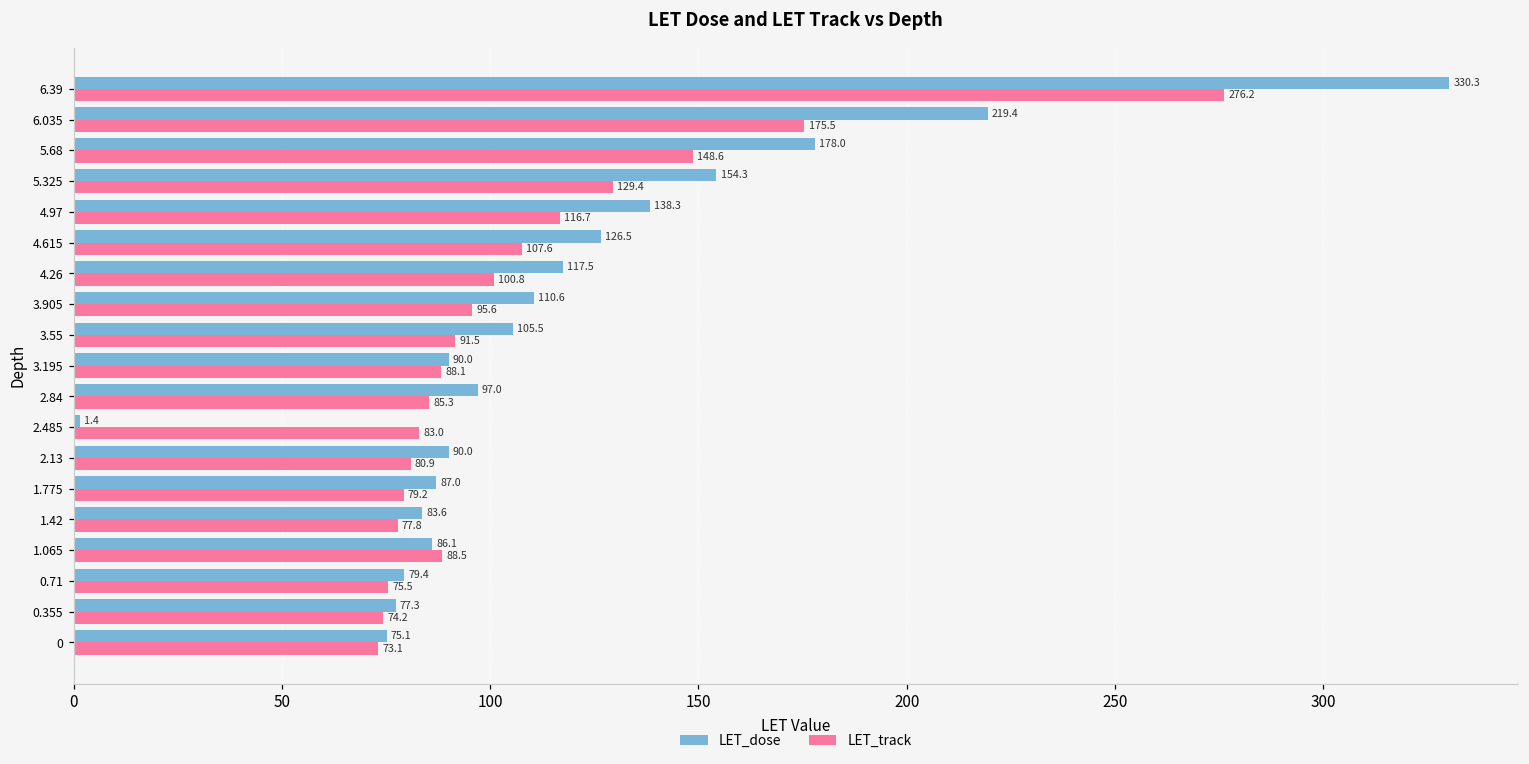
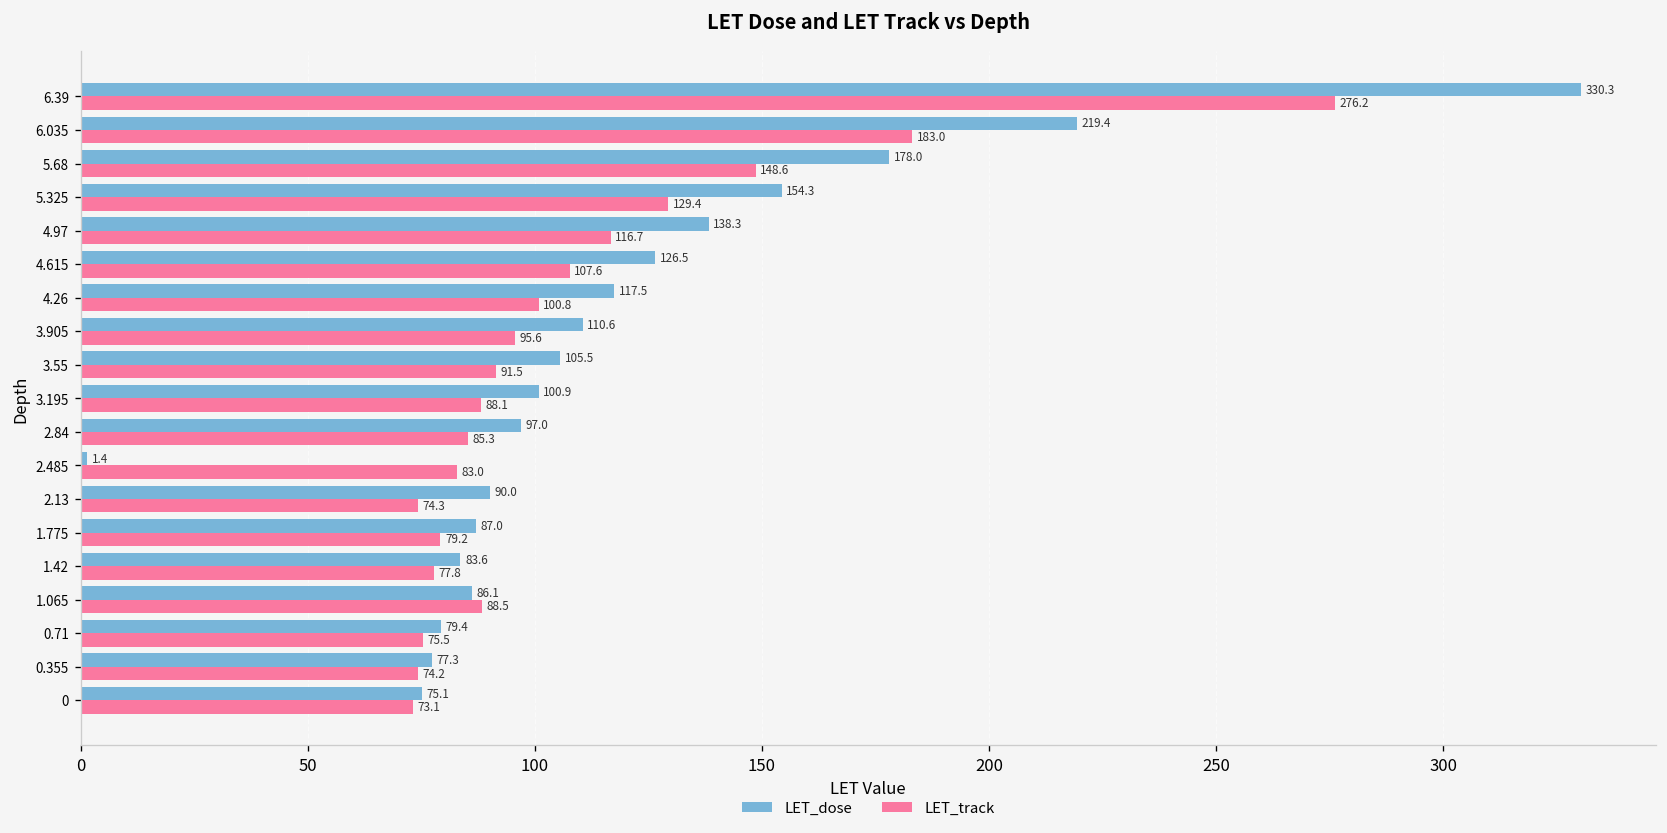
LET_track, 6.035: 175.5 -> 183.0
LET_dose, 3.195: 90.0 -> 100.9
LET_track, 2.13: 80.9 -> 74.3
